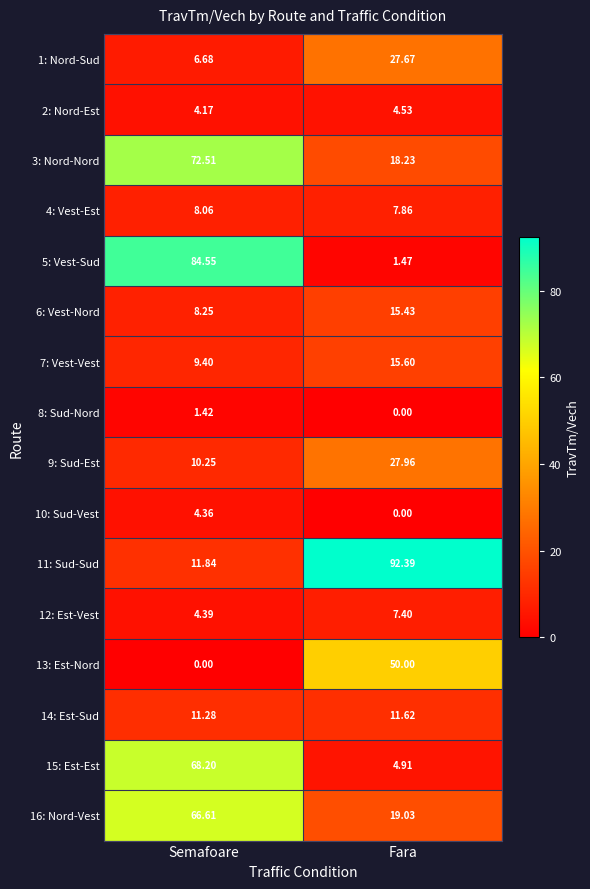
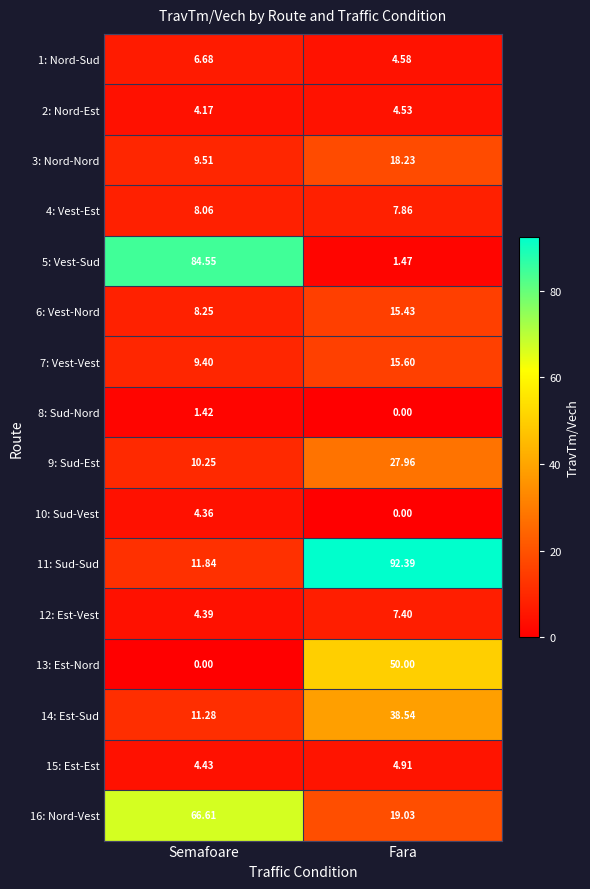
1: Nord-Sud, Fara: 27.67 -> 4.58
3: Nord-Nord, Semafoare: 72.51 -> 9.51
14: Est-Sud, Fara: 11.62 -> 38.54
15: Est-Est, Semafoare: 68.20 -> 4.43
